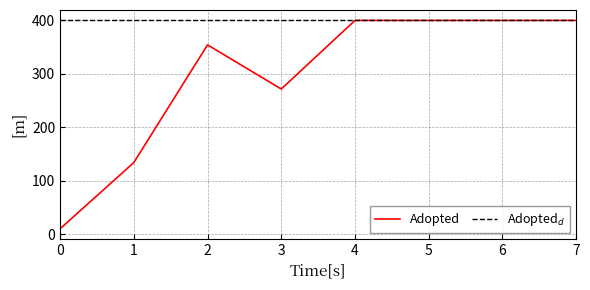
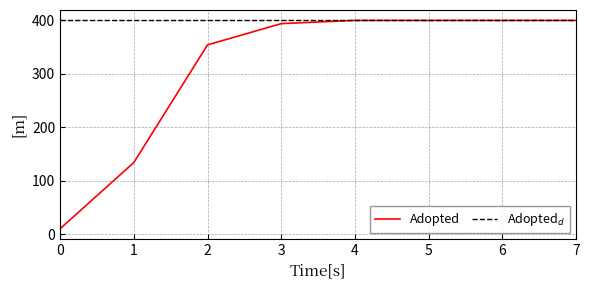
3: 270 -> 390
